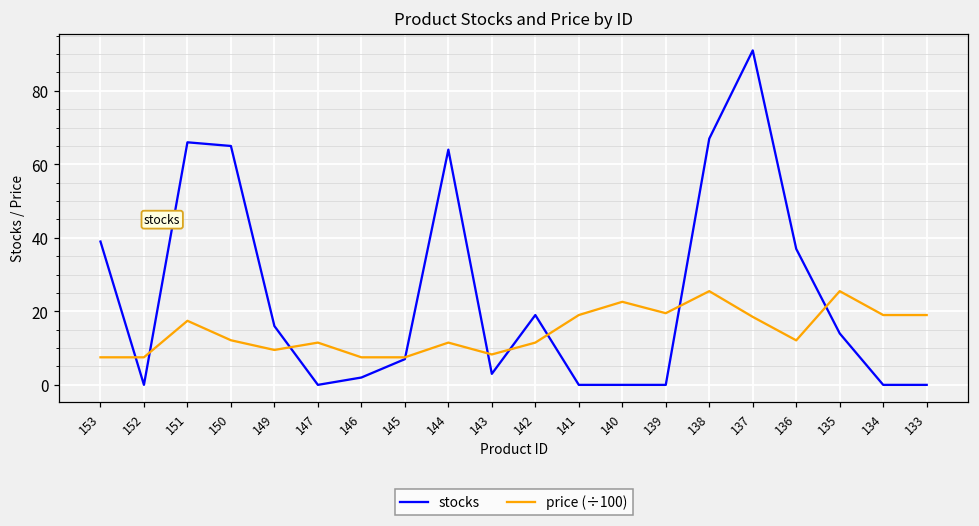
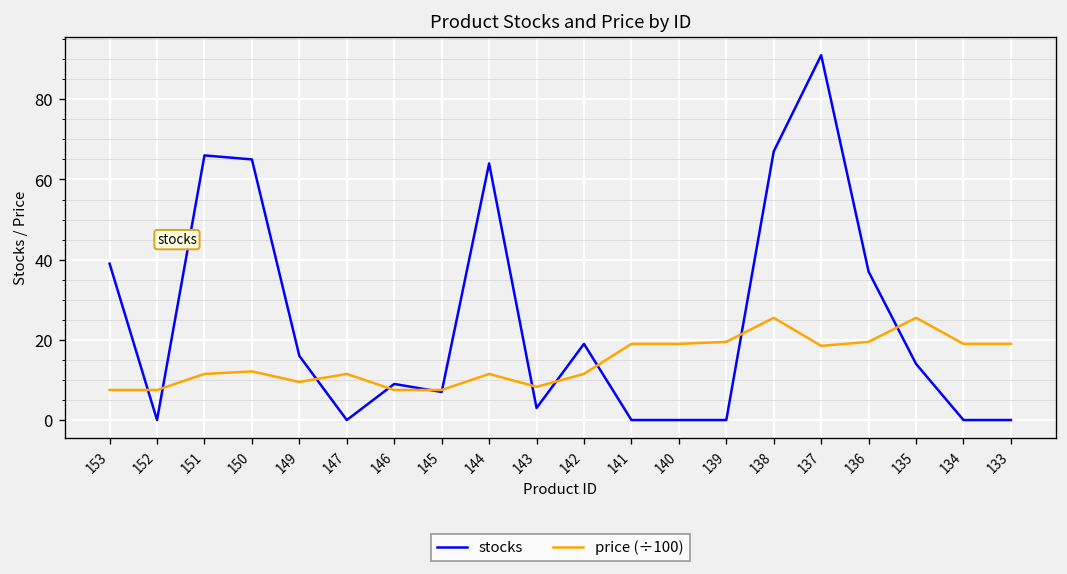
price (÷100), 151: 17 -> 12
stocks, 146: 2 -> 9
price (÷100), 140: 23 -> 19
price (÷100), 136: 12 -> 20
